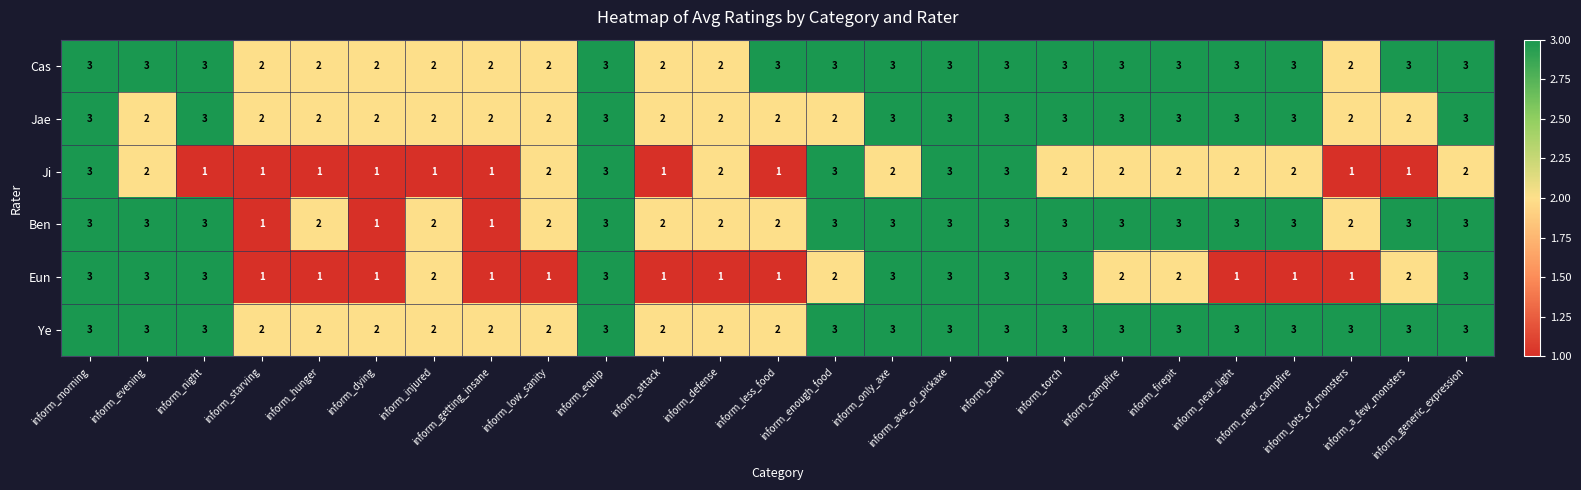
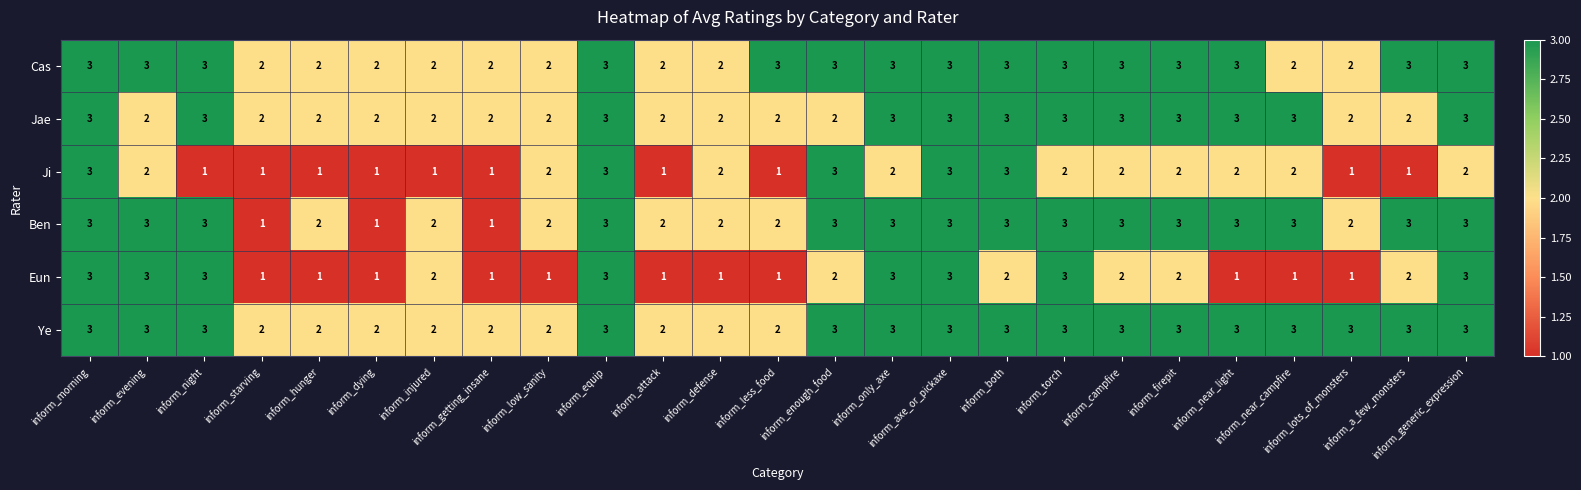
Cas, inform_near_campfire: 3 -> 2
Eun, inform_both: 3 -> 2
